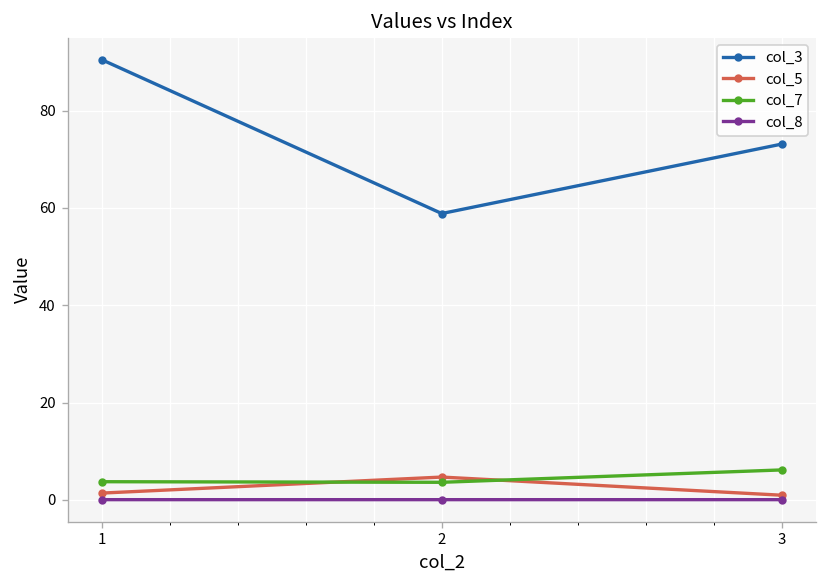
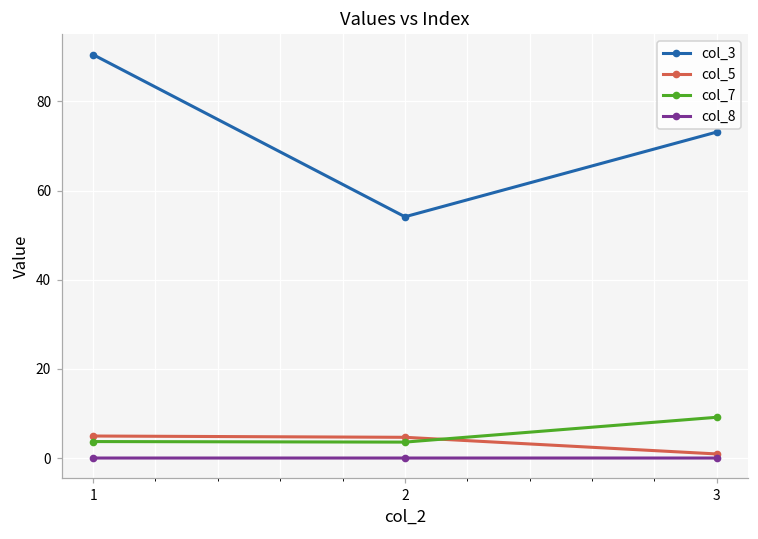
col_5, 1: 1 -> 5
col_3, 2: 59 -> 54
col_7, 3: 6 -> 9
